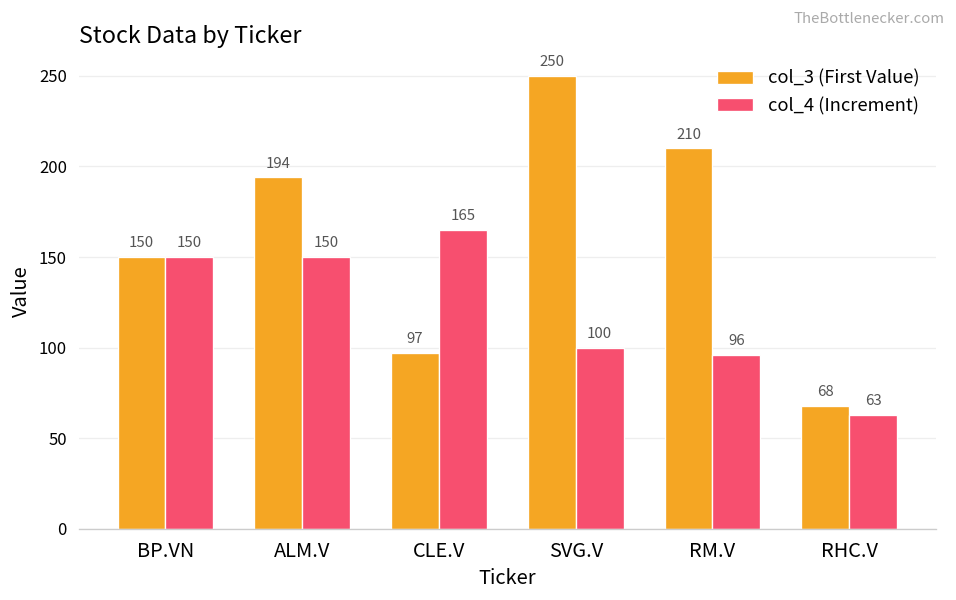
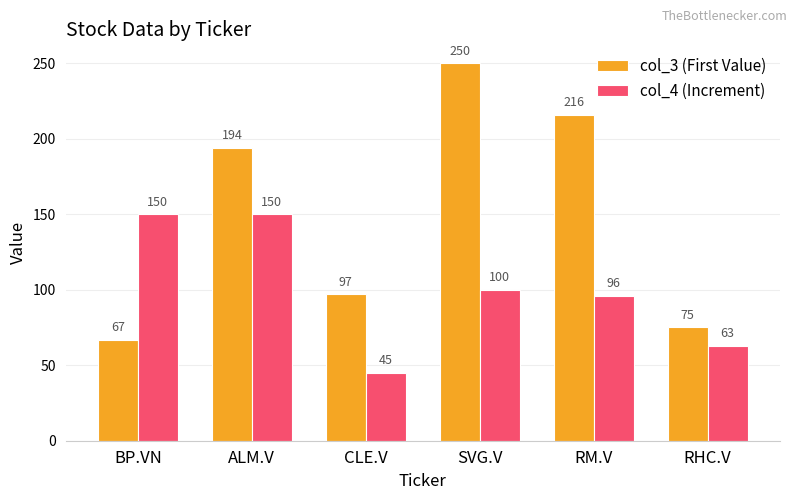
col_3 (First Value), BP.VN: 150 -> 67
col_4 (Increment), CLE.V: 165 -> 45
col_3 (First Value), RM.V: 210 -> 216
col_3 (First Value), RHC.V: 68 -> 75
